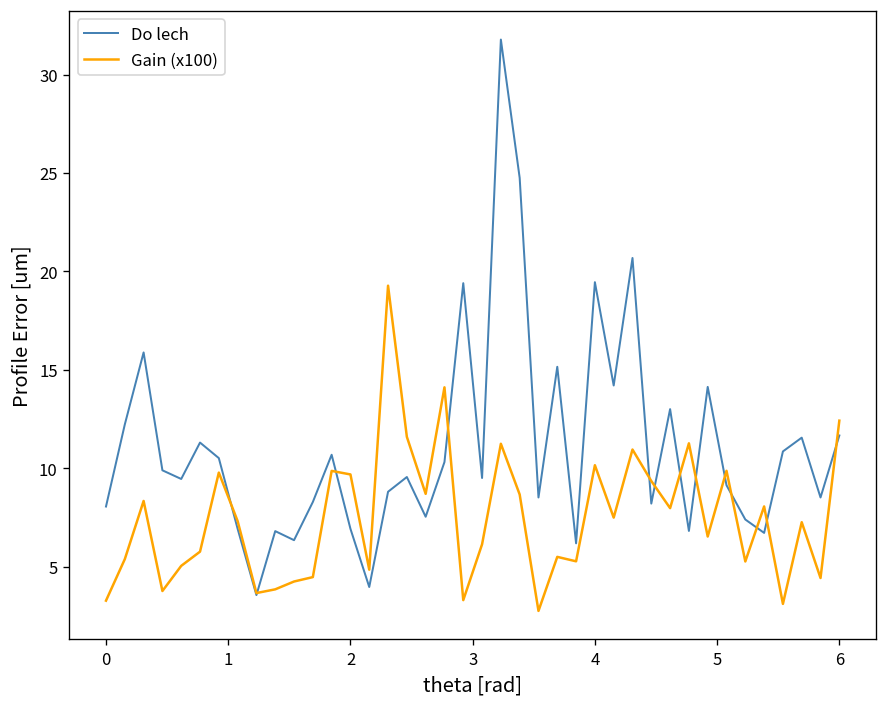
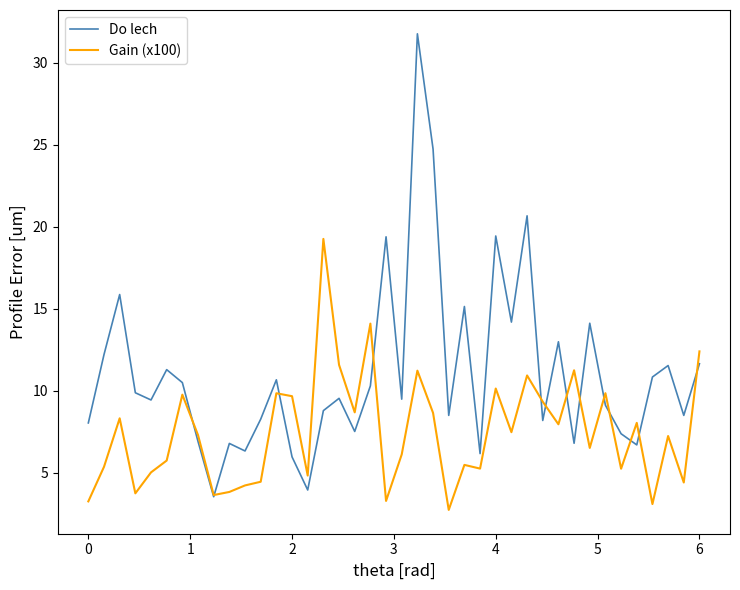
Do lech, 2: 6.9 -> 6.0
